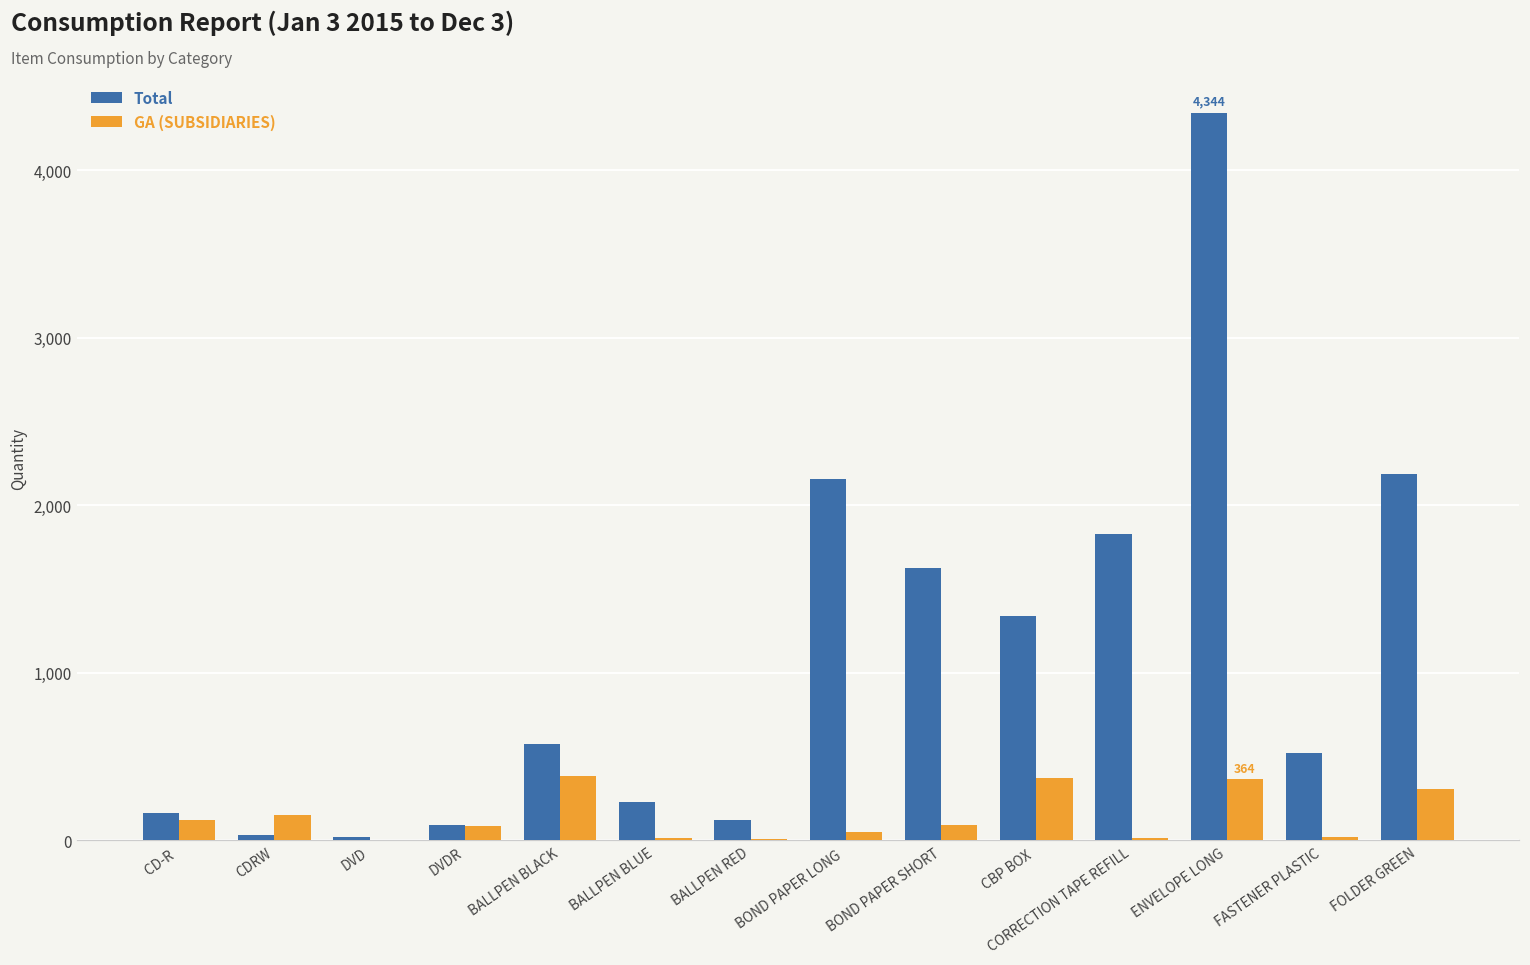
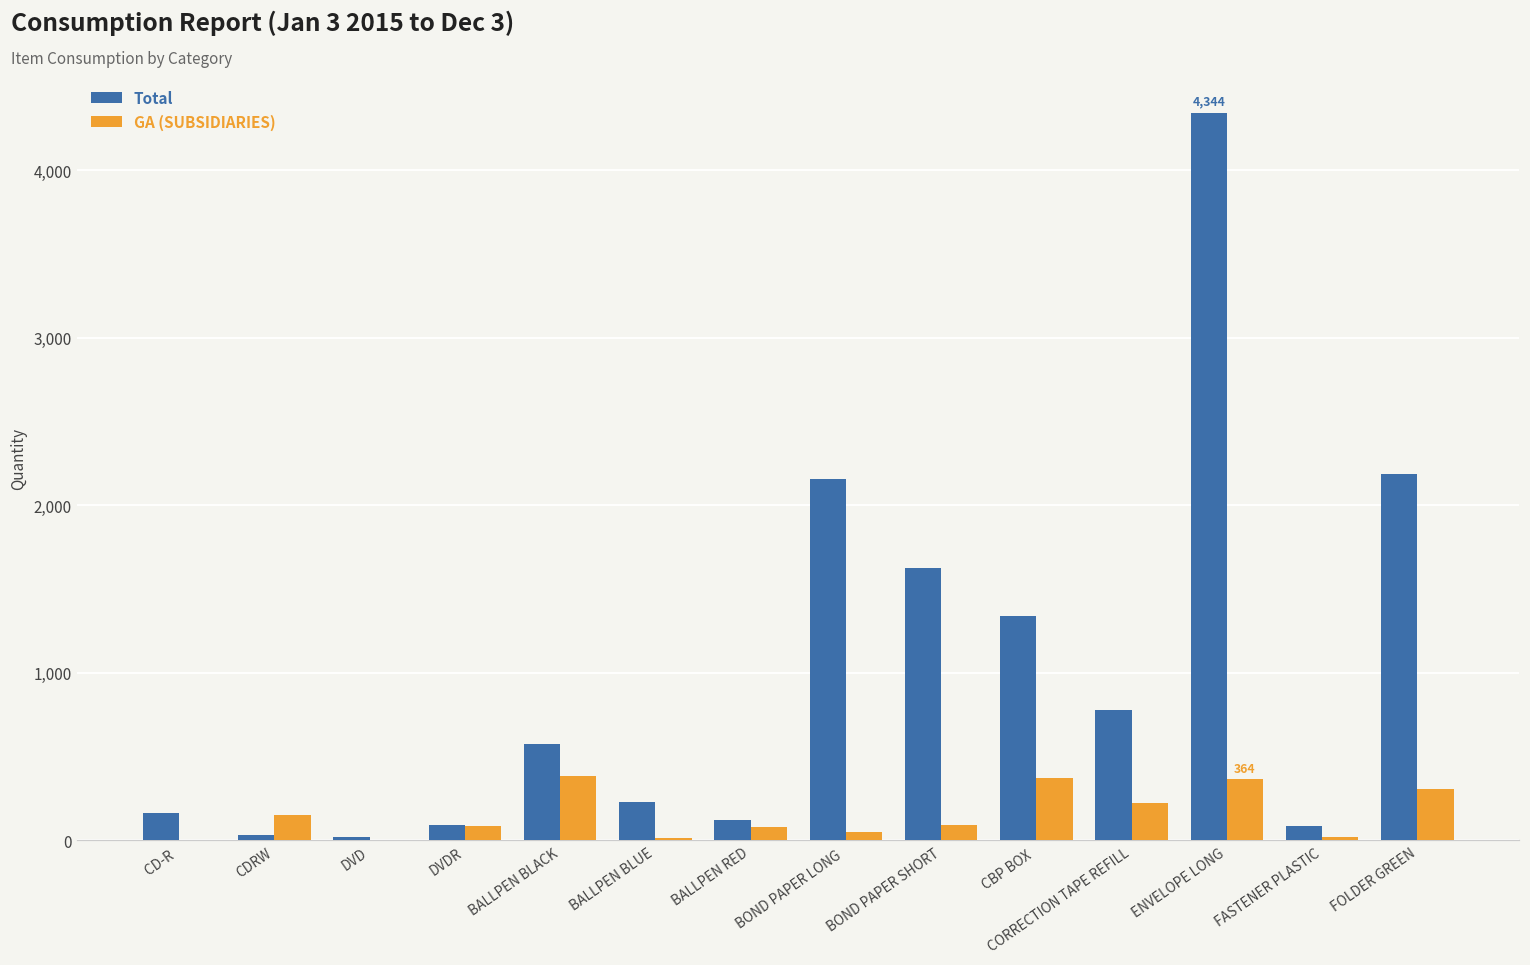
GA (SUBSIDIARIES), CD-R: 120 -> 0
GA (SUBSIDIARIES), BALLPEN RED: 10 -> 80
Total, CORRECTION TAPE REFILL: 1,830 -> 780
GA (SUBSIDIARIES), CORRECTION TAPE REFILL: 10 -> 220
Total, FASTENER PLASTIC: 520 -> 90
